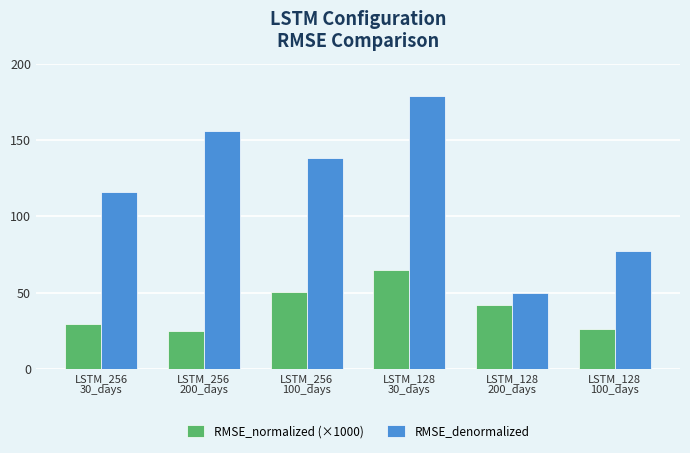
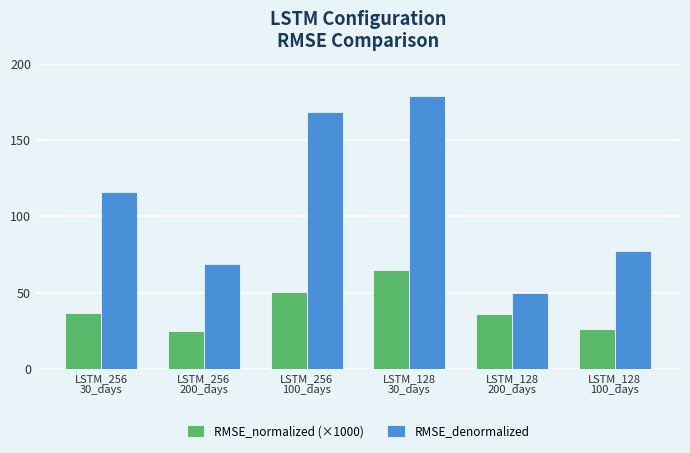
RMSE_normalized (×1000), LSTM_256 30_days: 29 -> 36
RMSE_denormalized, LSTM_256 200_days: 156 -> 69
RMSE_denormalized, LSTM_256 100_days: 138 -> 169
RMSE_normalized (×1000), LSTM_128 200_days: 42 -> 36
